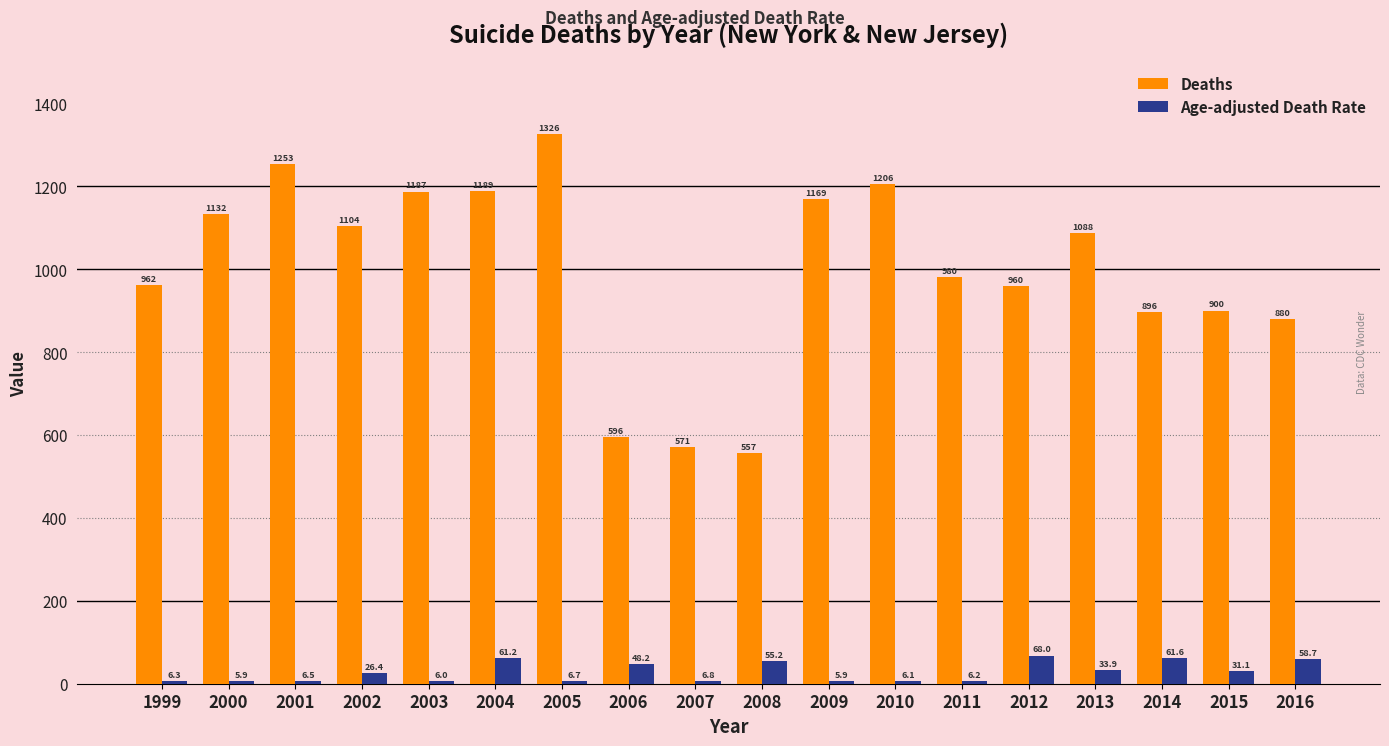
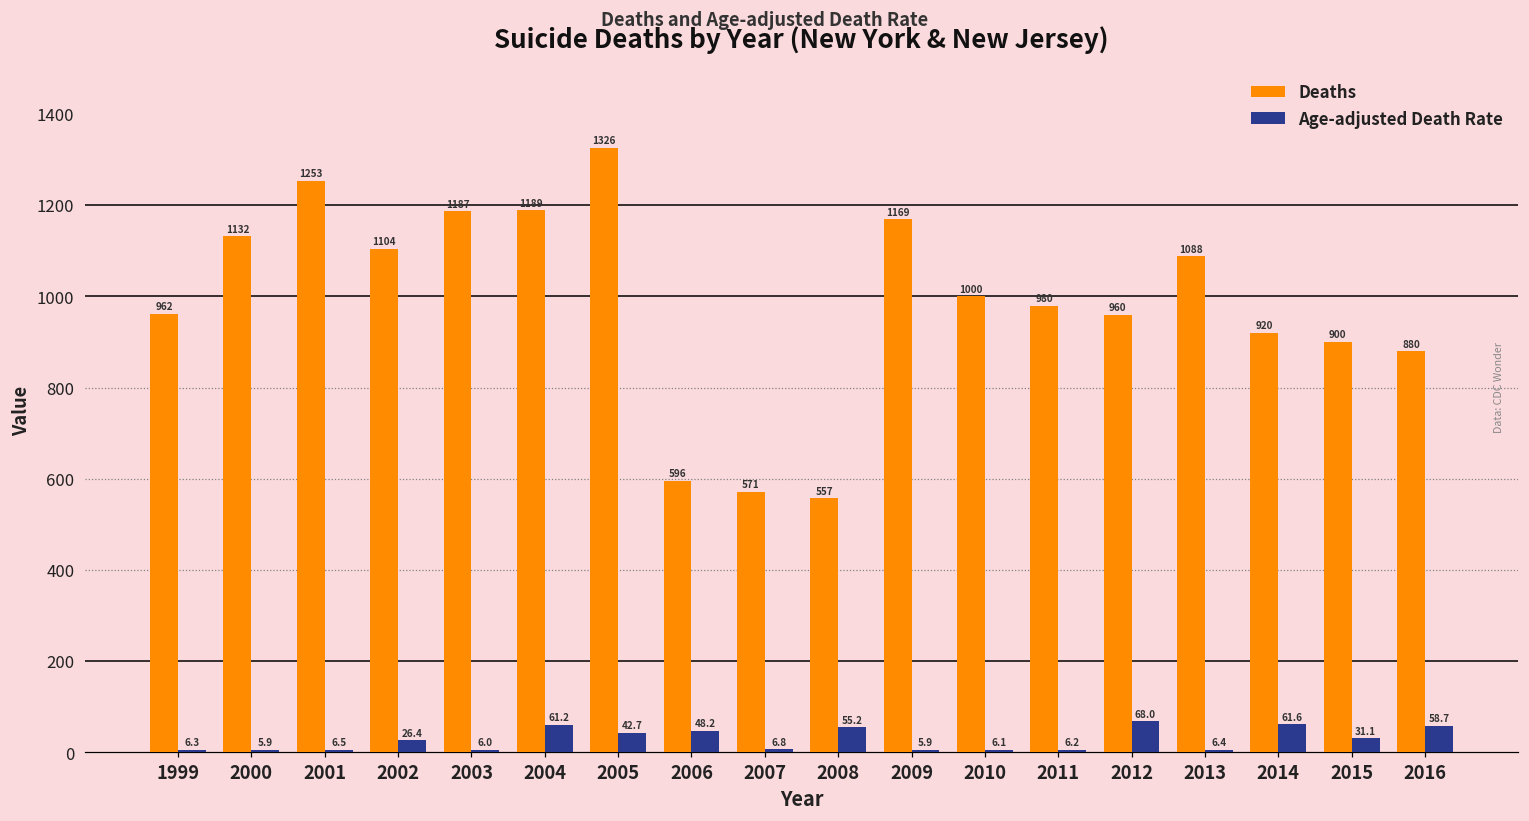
Age-adjusted Death Rate, 2005: 6.7 -> 42.7
Deaths, 2010: 1206 -> 1000
Age-adjusted Death Rate, 2013: 33.9 -> 6.4
Deaths, 2014: 896 -> 920
